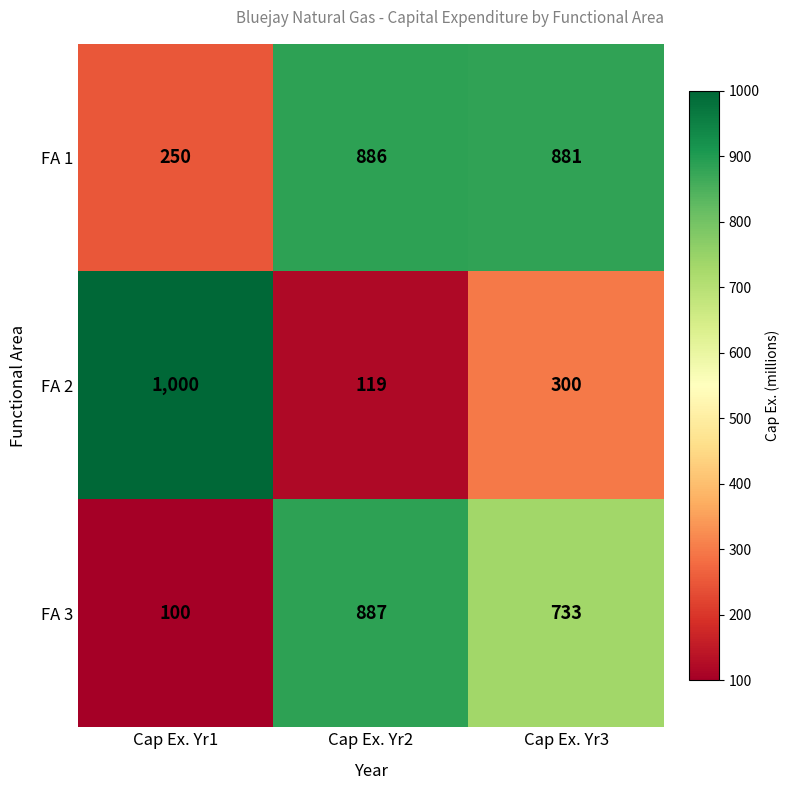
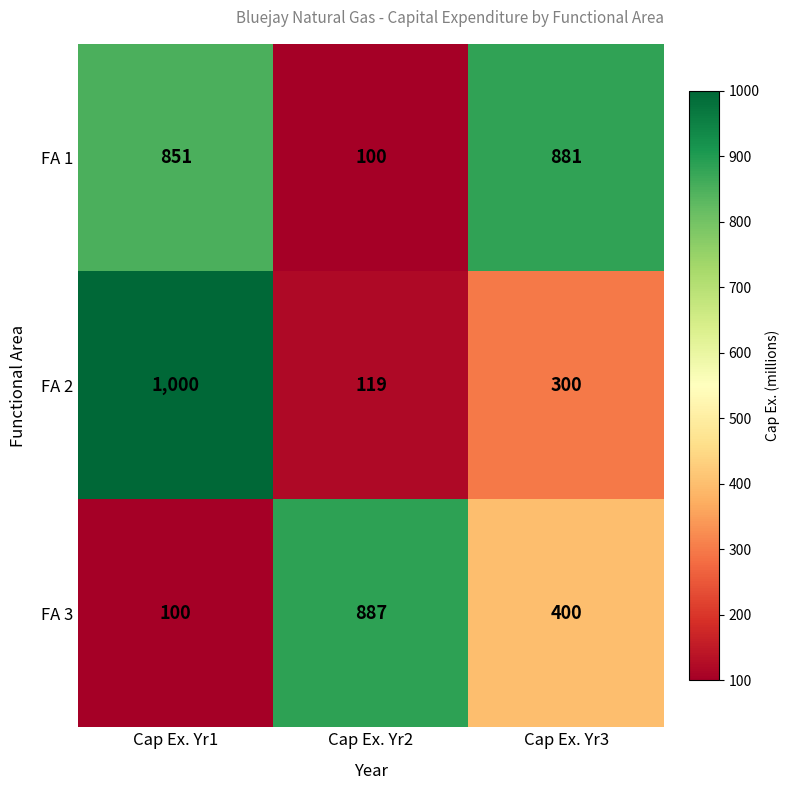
FA 1, Cap Ex. Yr1: 250 -> 851
FA 1, Cap Ex. Yr2: 886 -> 100
FA 3, Cap Ex. Yr3: 733 -> 400
